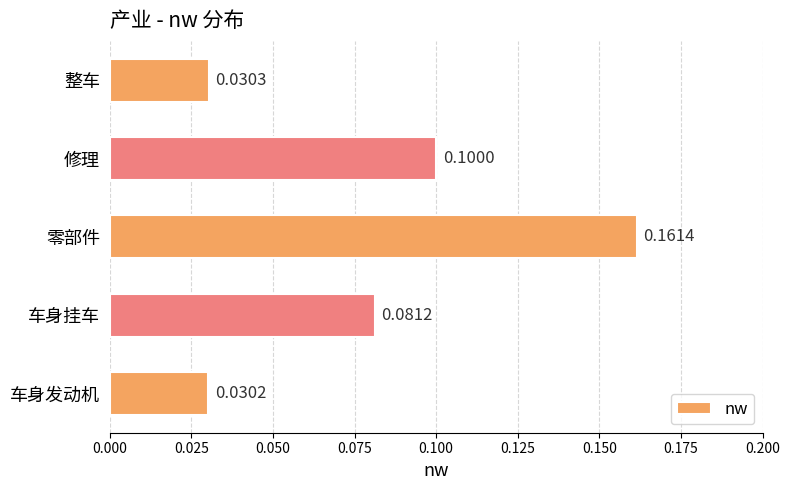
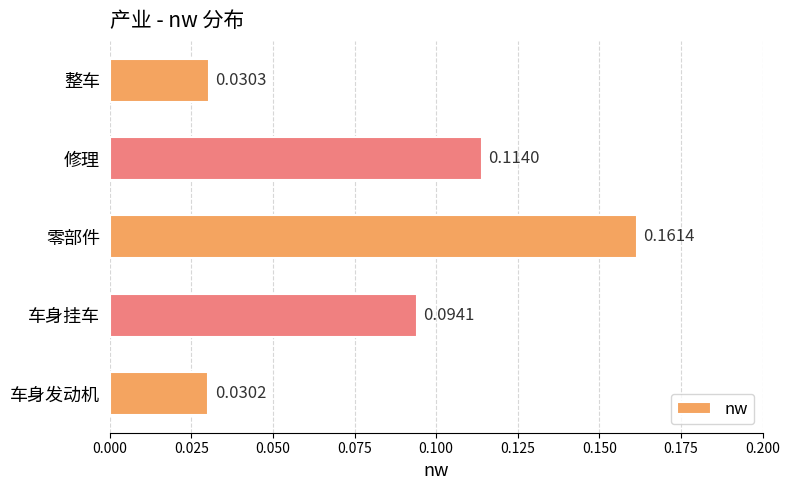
修理: 0.1000 -> 0.1140
车身挂车: 0.0812 -> 0.0941
